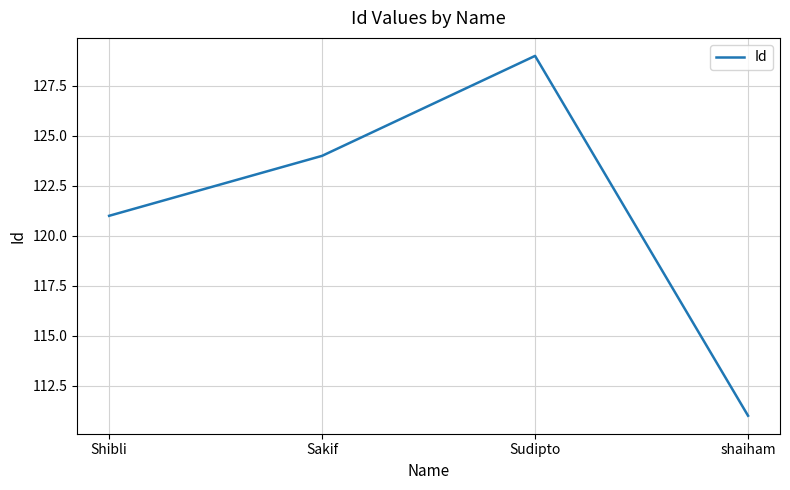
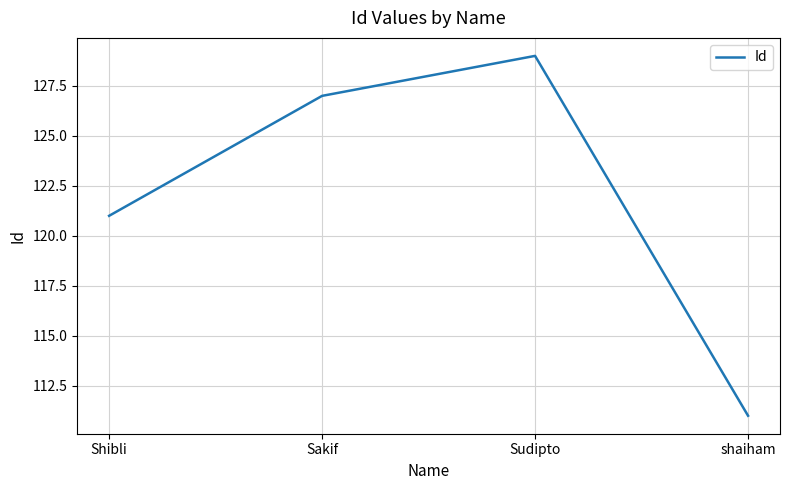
Sakif: 124 -> 127
